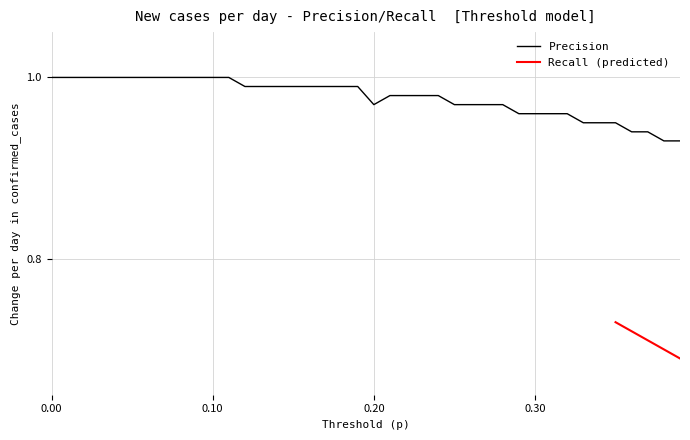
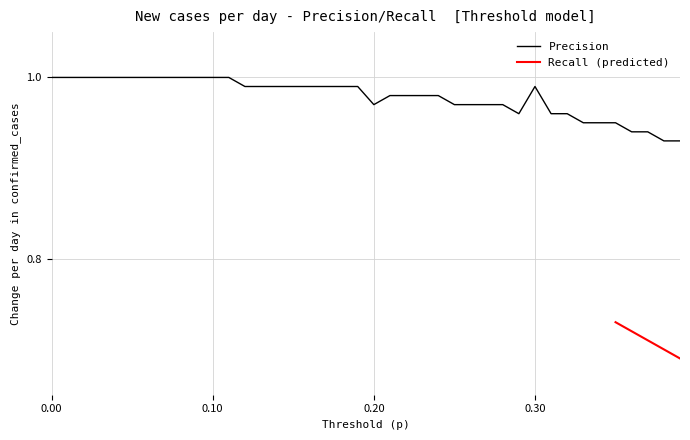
Precision, 0.30: 0.96 -> 0.99
